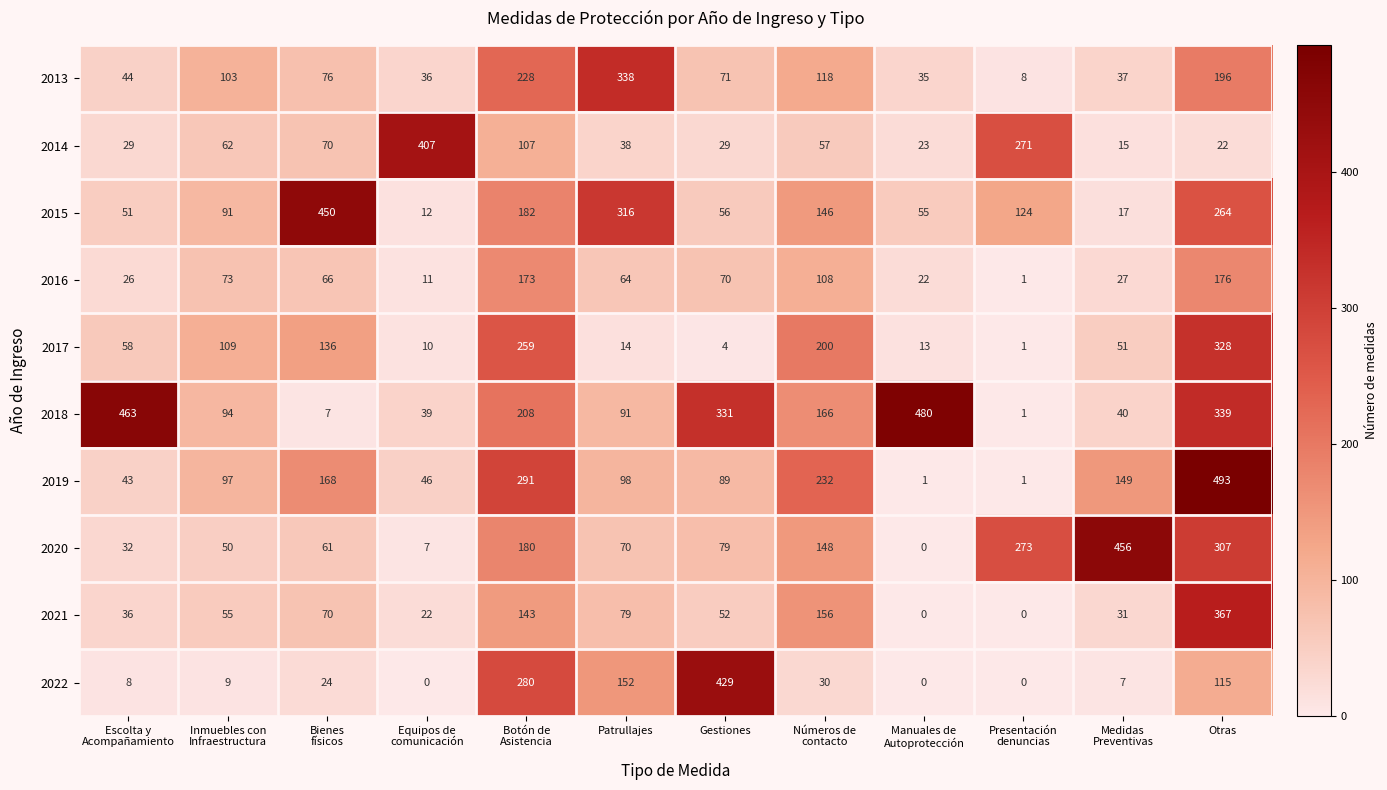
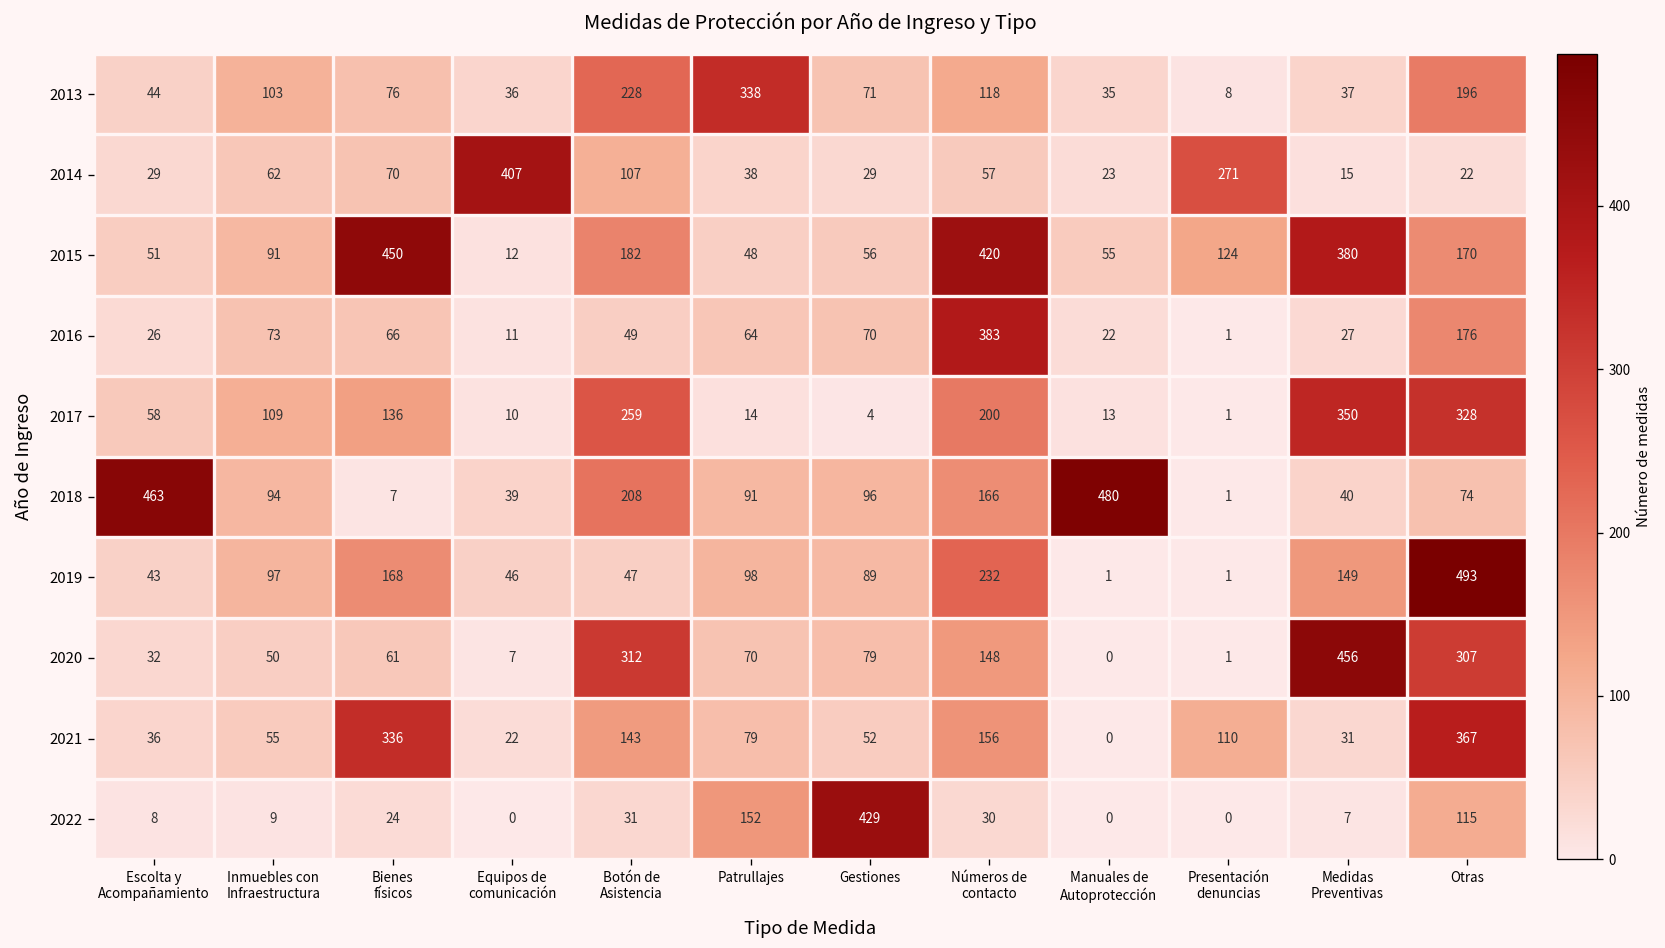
2015, Patrullajes: 316 -> 48
2015, Números de contacto: 146 -> 420
2015, Medidas Preventivas: 17 -> 380
2015, Otras: 264 -> 170
2016, Botón de Asistencia: 173 -> 49
2016, Números de contacto: 108 -> 383
2017, Medidas Preventivas: 51 -> 350
2018, Gestiones: 331 -> 96
2018, Otras: 339 -> 74
2019, Botón de Asistencia: 291 -> 47
2020, Botón de Asistencia: 180 -> 312
2020, Presentación denuncias: 273 -> 1
2021, Bienes físicos: 70 -> 336
2021, Presentación denuncias: 0 -> 110
2022, Botón de Asistencia: 280 -> 31
